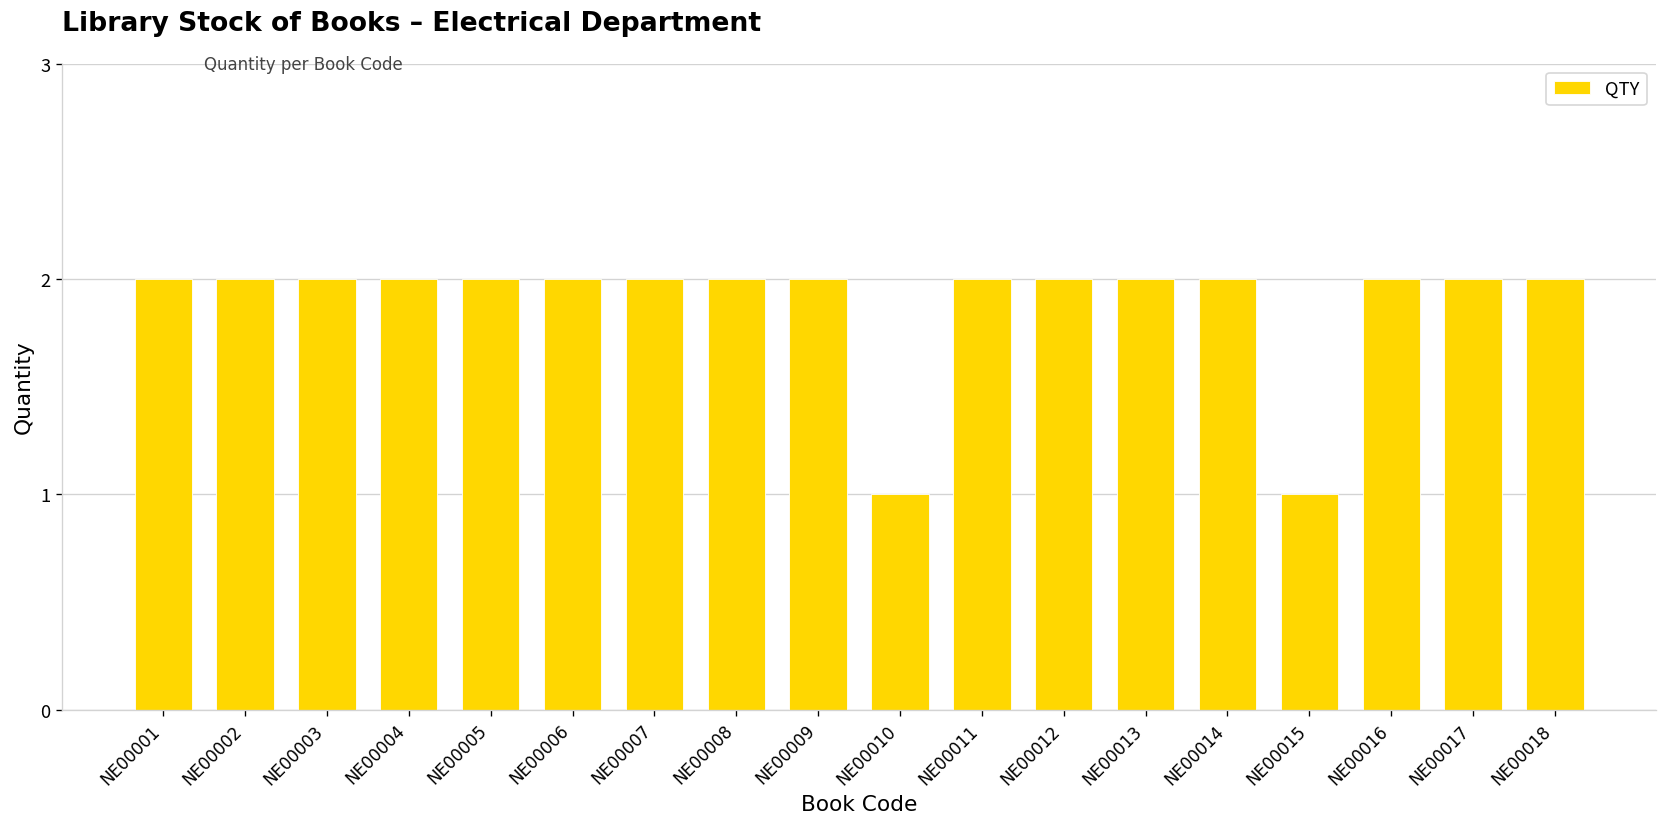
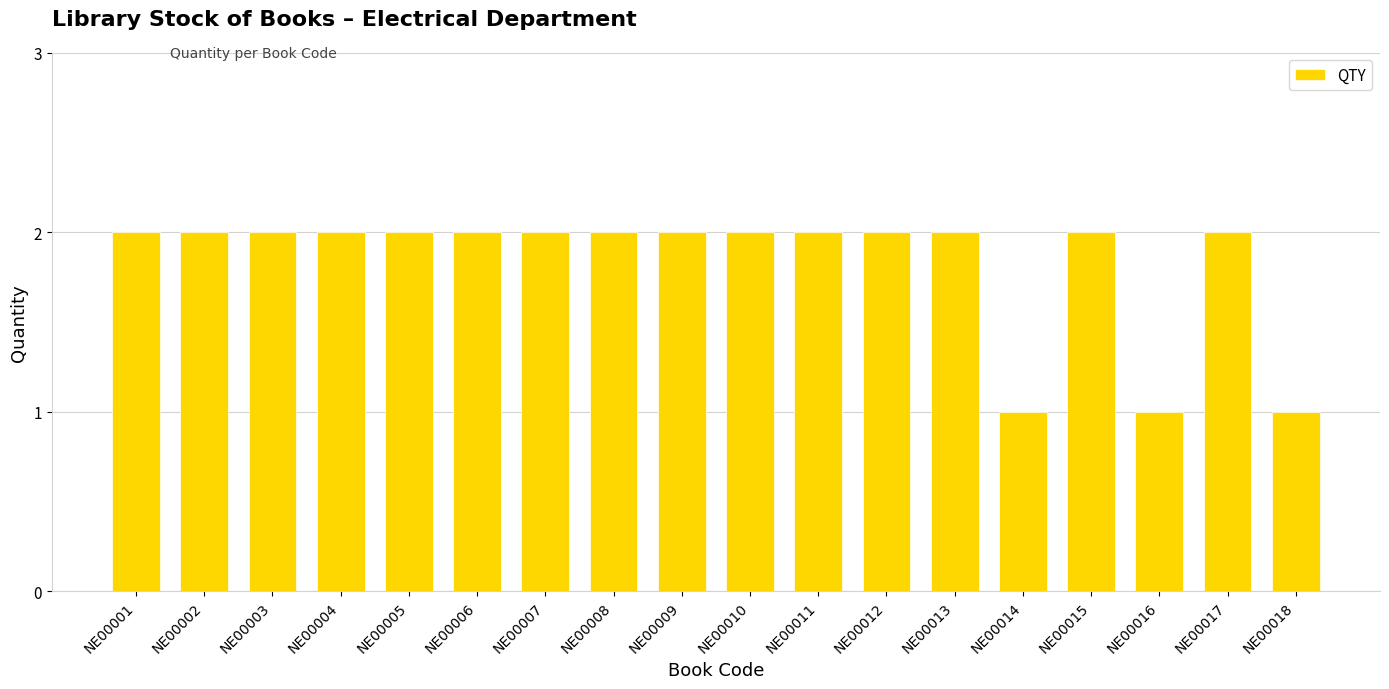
NE00010: 1 -> 2
NE00014: 2 -> 1
NE00015: 1 -> 2
NE00016: 2 -> 1
NE00018: 2 -> 1
